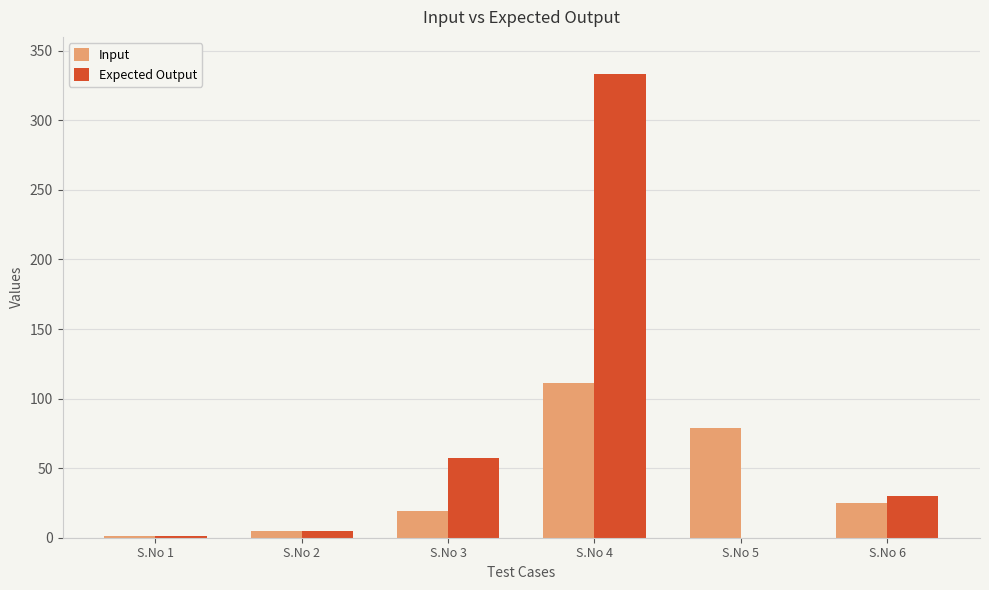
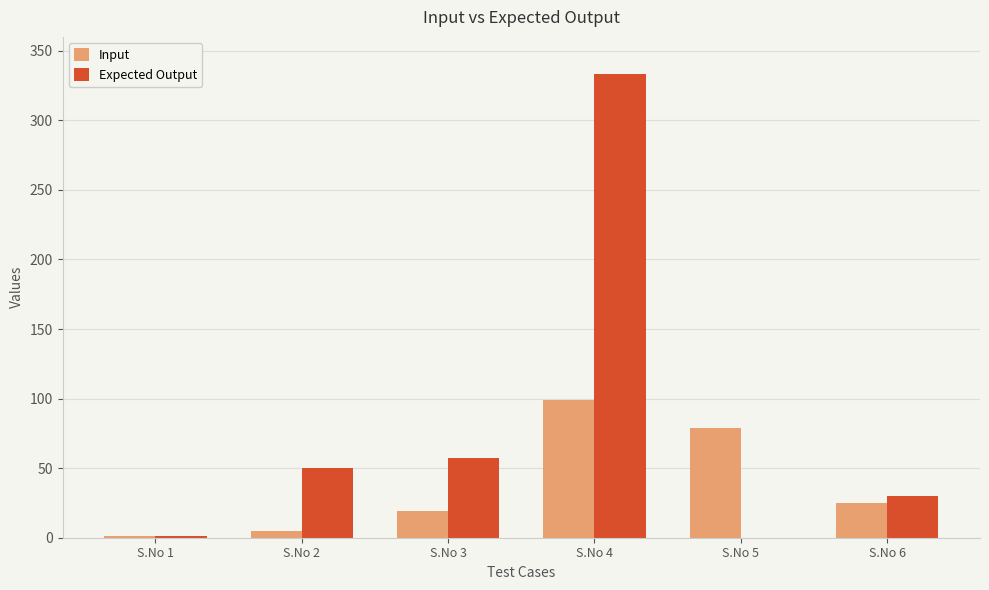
Expected Output, S.No 2: 5 -> 50
Input, S.No 4: 111 -> 99
